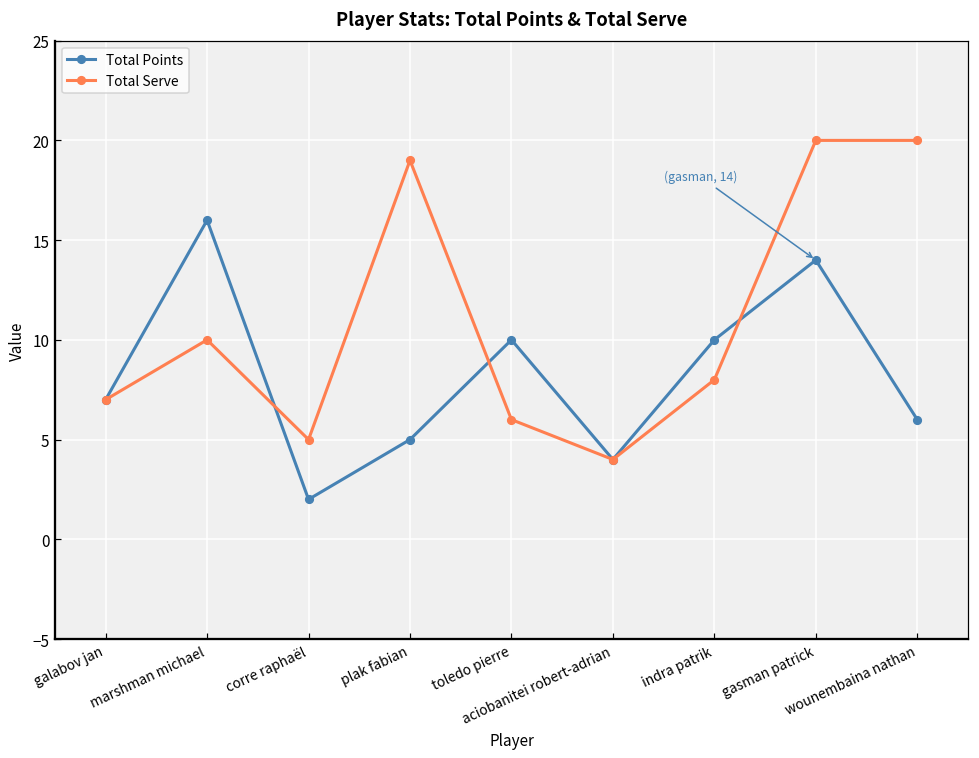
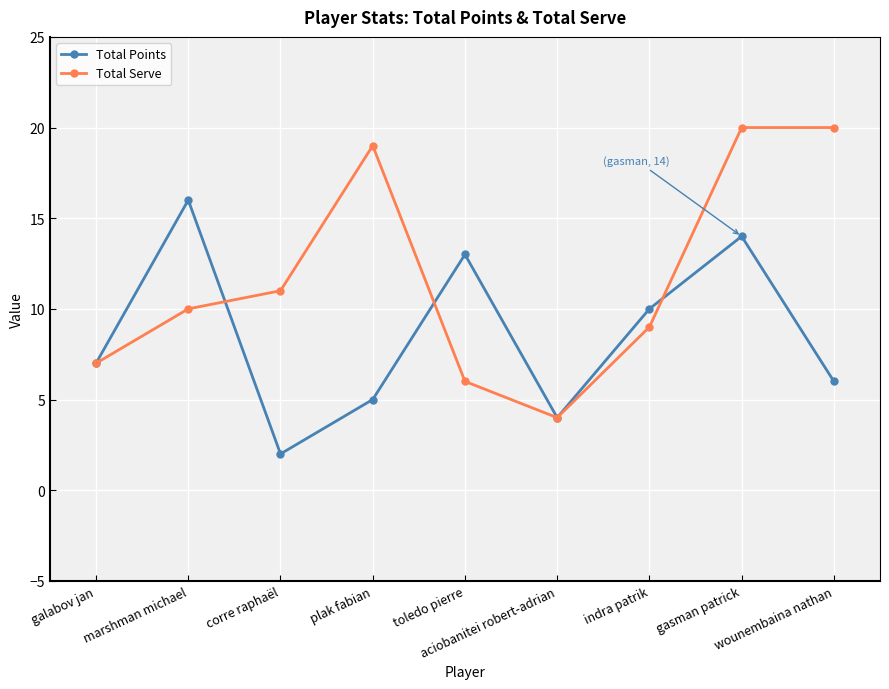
Total Serve, corre raphaël: 5 -> 11
Total Points, toledo pierre: 10 -> 13
Total Serve, indra patrik: 8 -> 9
